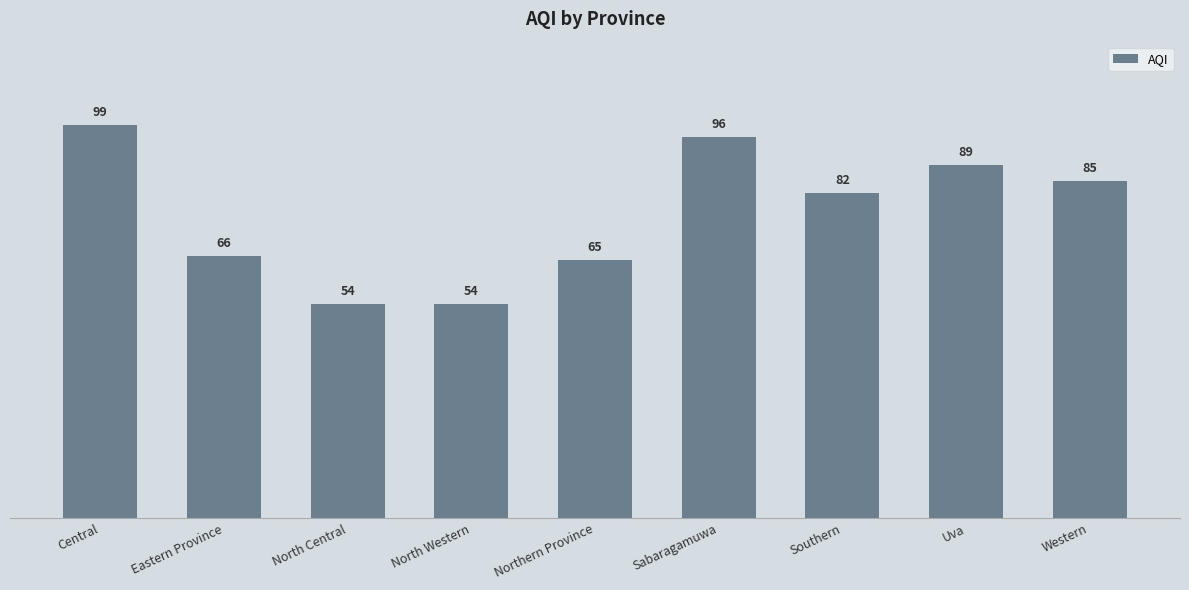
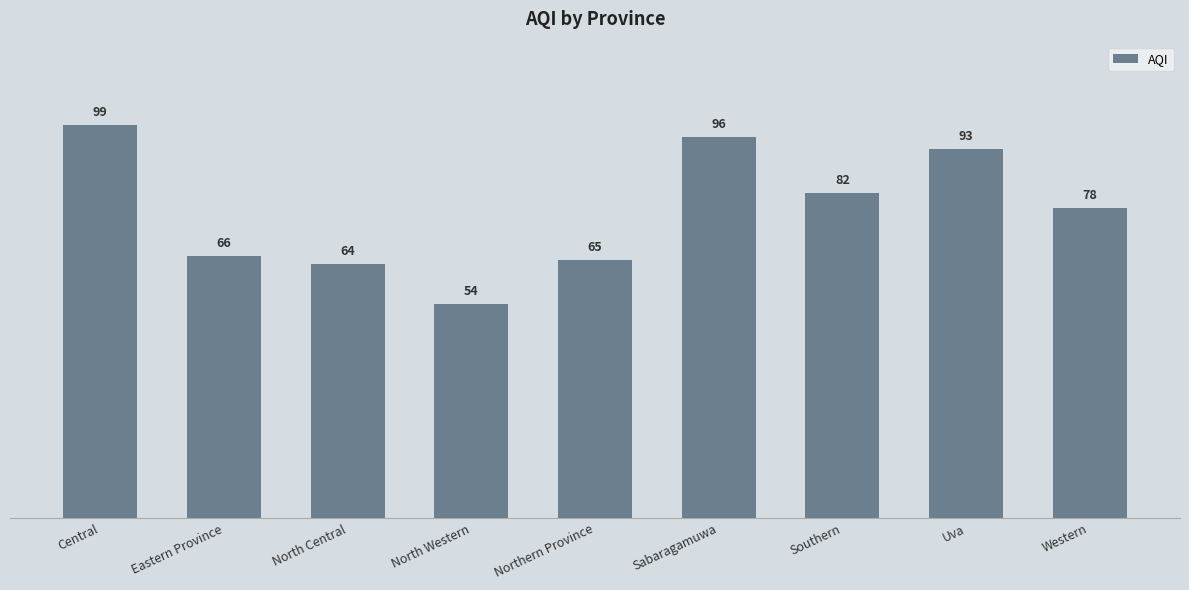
North Central: 54 -> 64
Uva: 89 -> 93
Western: 85 -> 78
